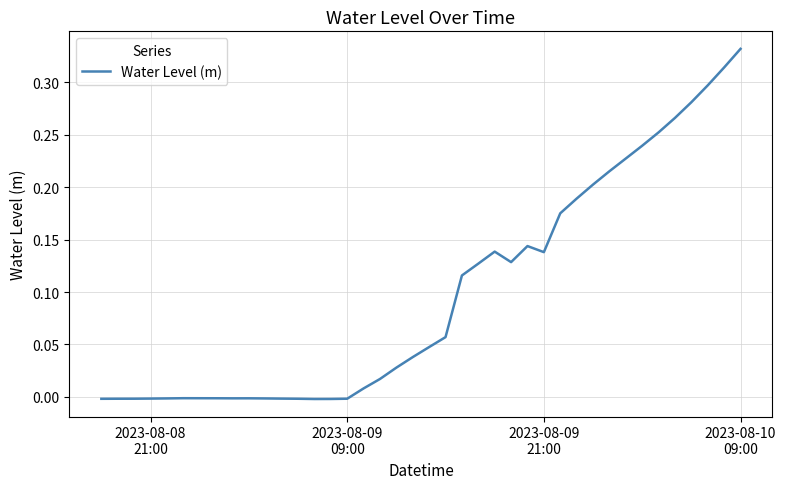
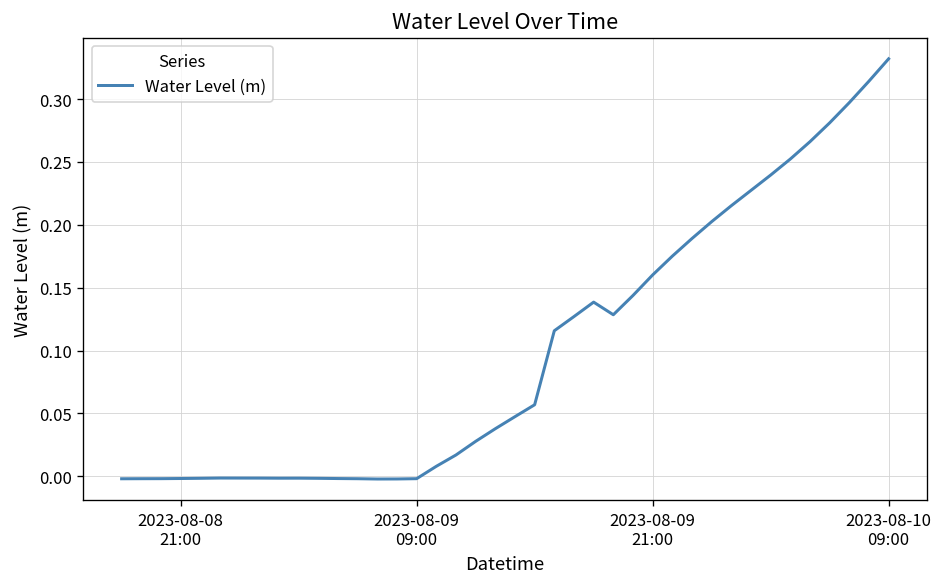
2023-08-09 21:00: 0.138 -> 0.160
